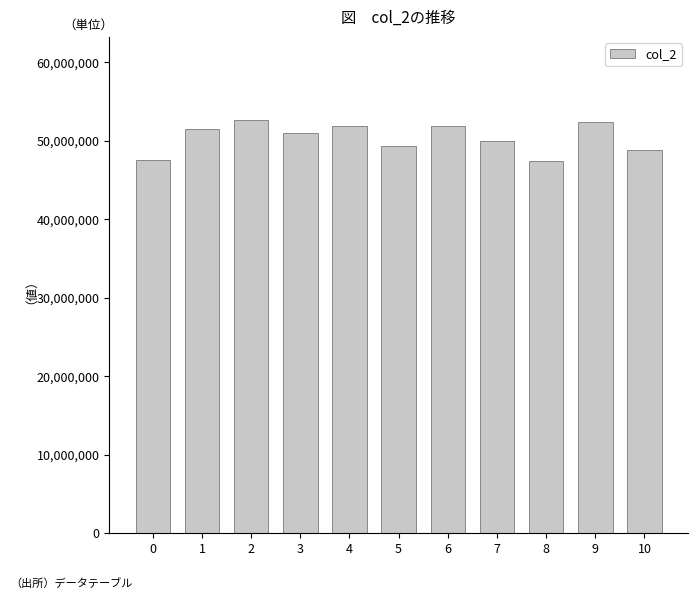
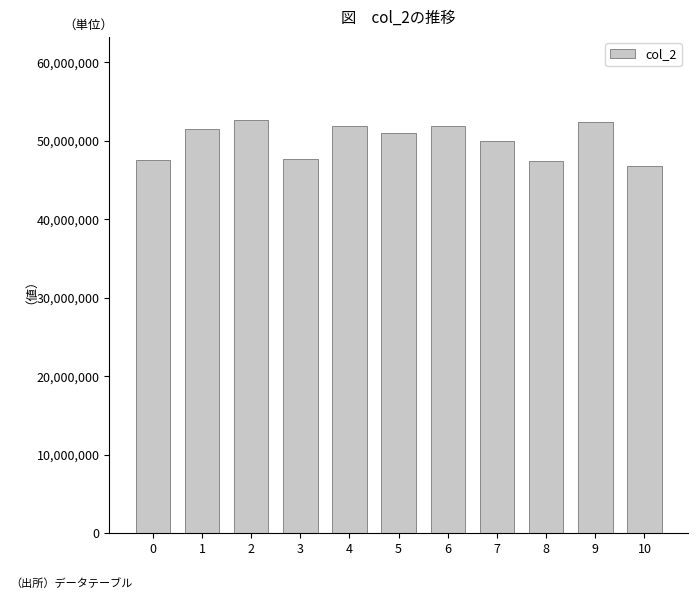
3: 51,000,000 -> 48,000,000
5: 49,000,000 -> 51,000,000
10: 49,000,000 -> 47,000,000
